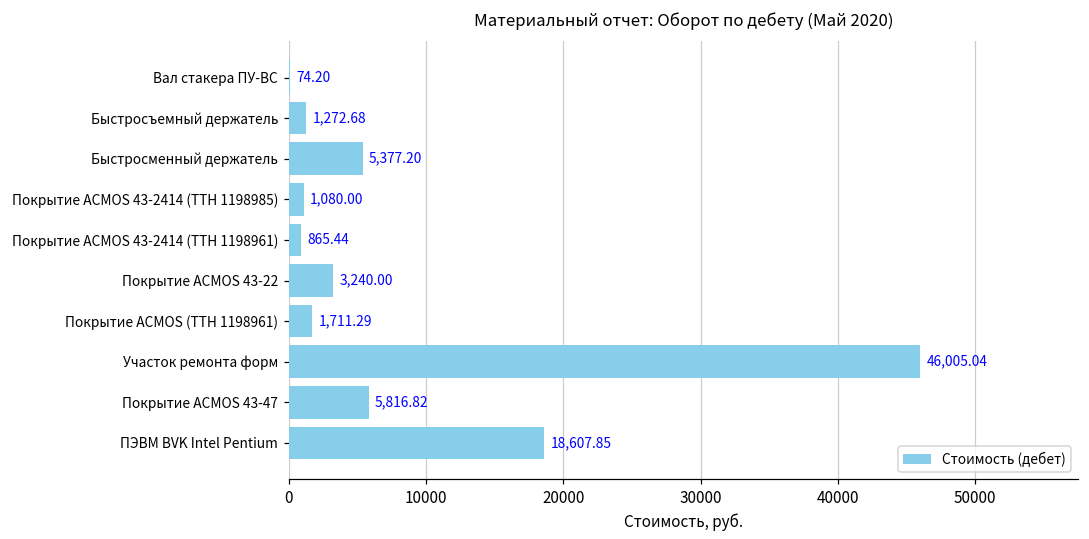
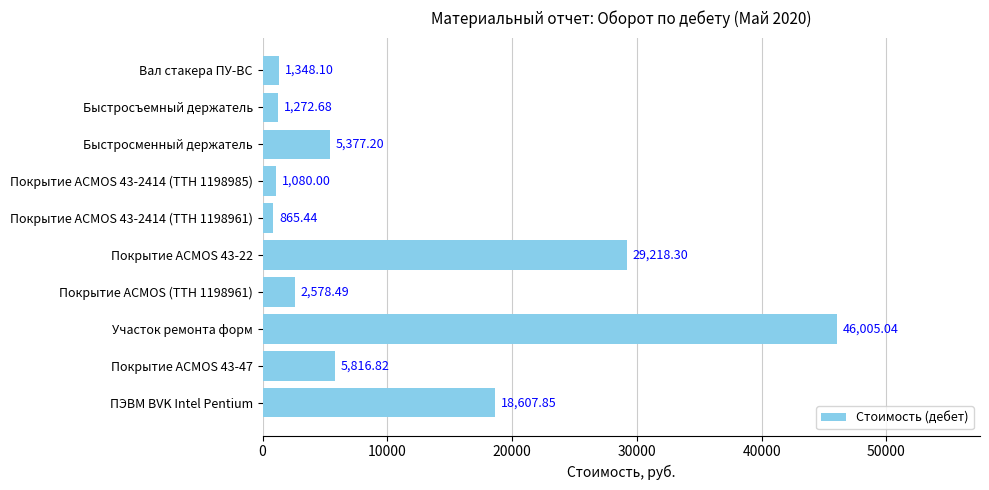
Вал стакера ПУ-ВС: 74.20 -> 1,348.10
Покрытие ACMOS 43-22: 3,240.00 -> 29,218.30
Покрытие ACMOS (ТТН 1198961): 1,711.29 -> 2,578.49
